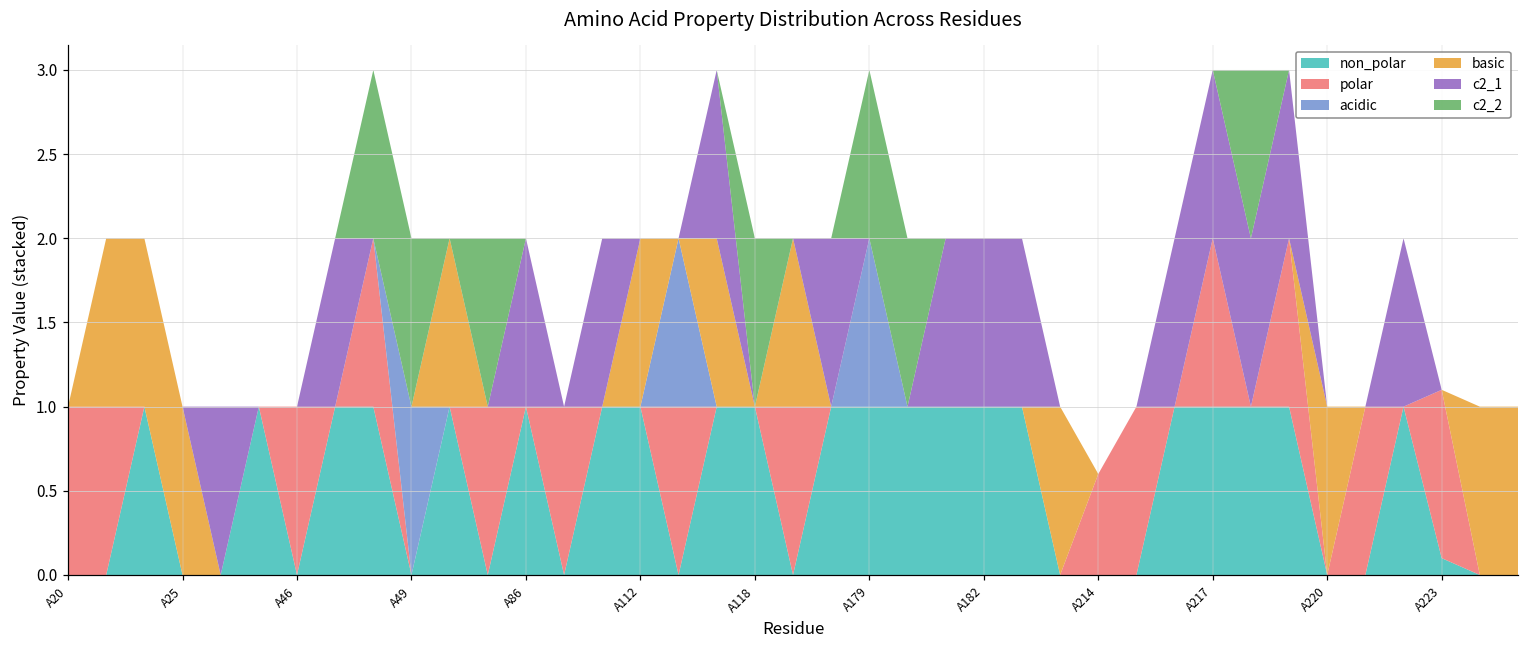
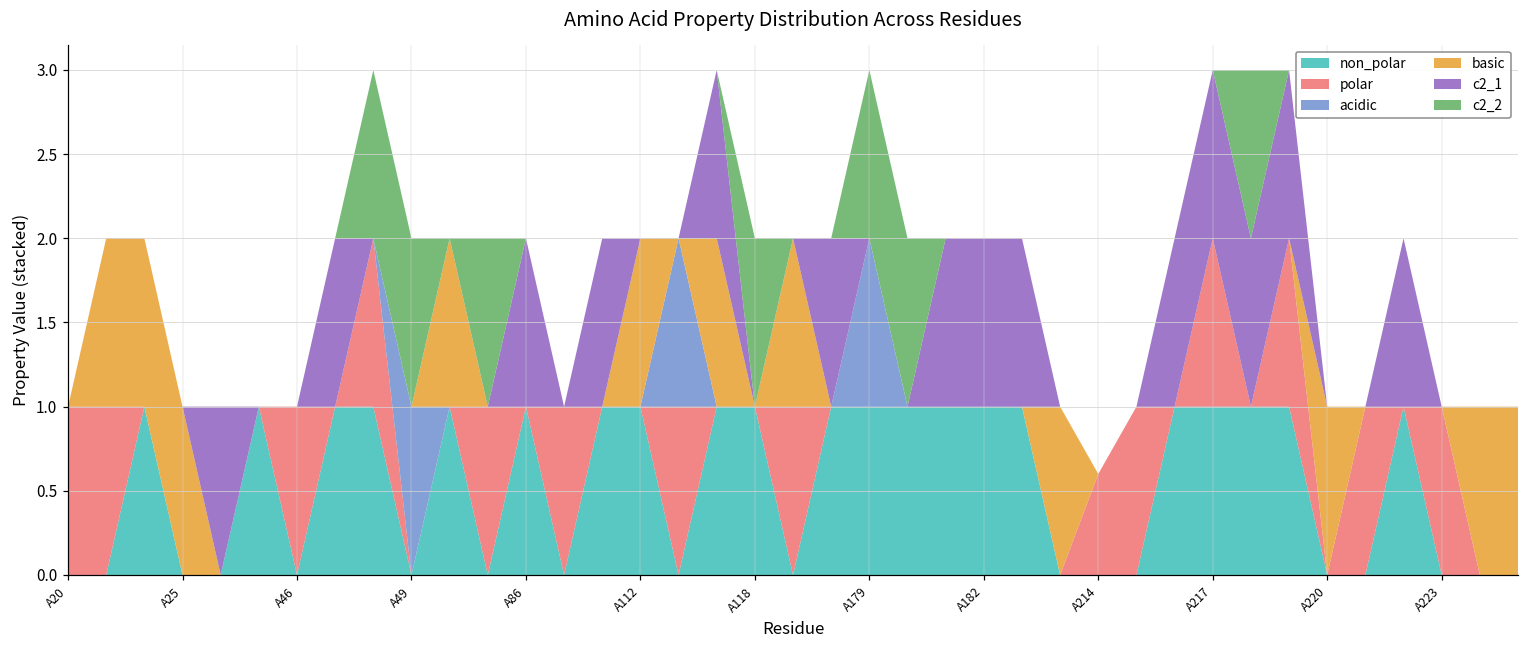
non_polar, A223: 0.1 -> 0.0
